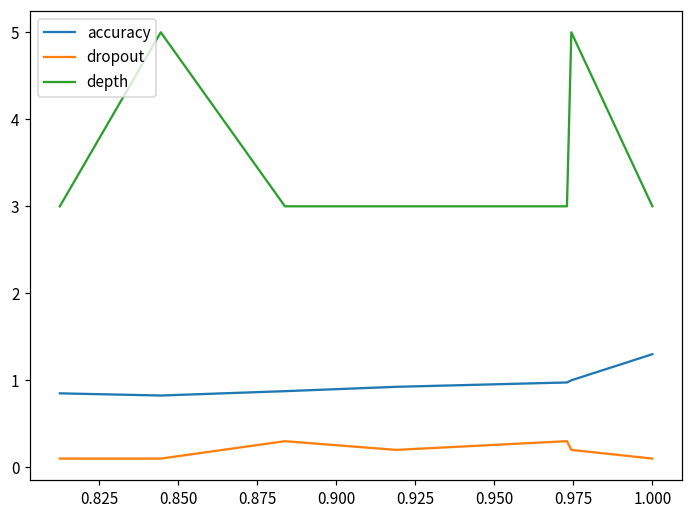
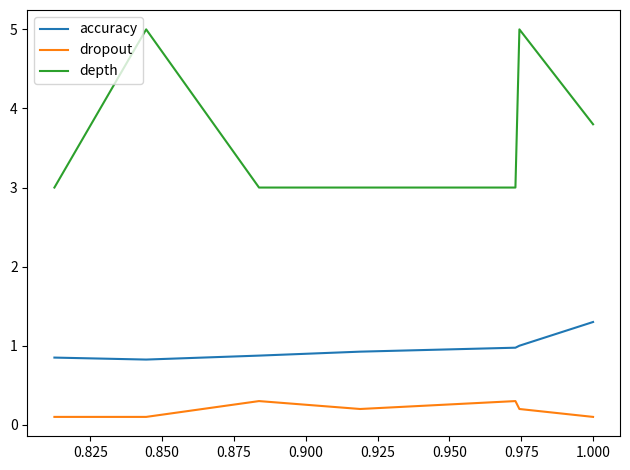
depth, 1.000: 3.0 -> 3.8
